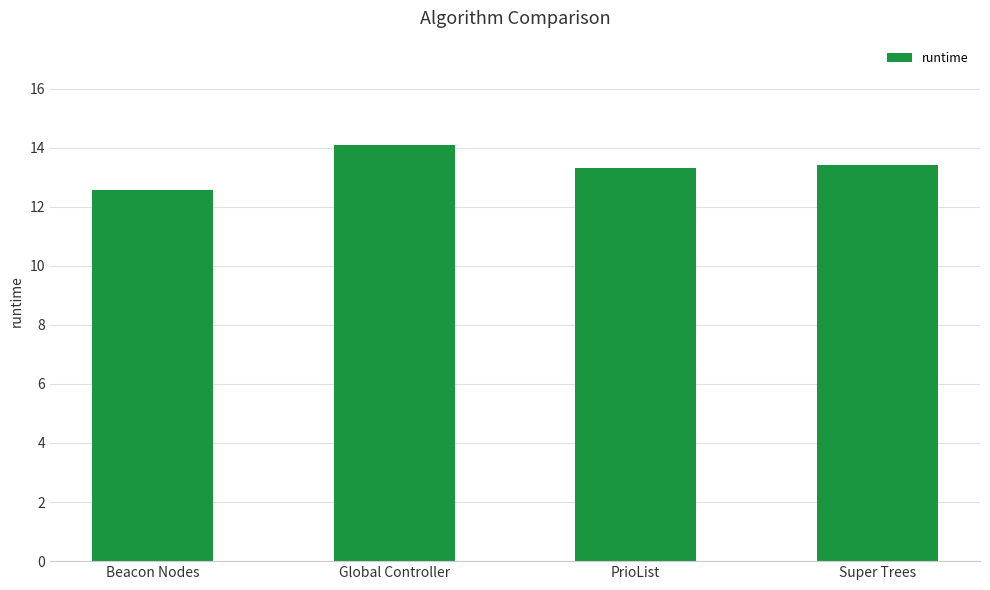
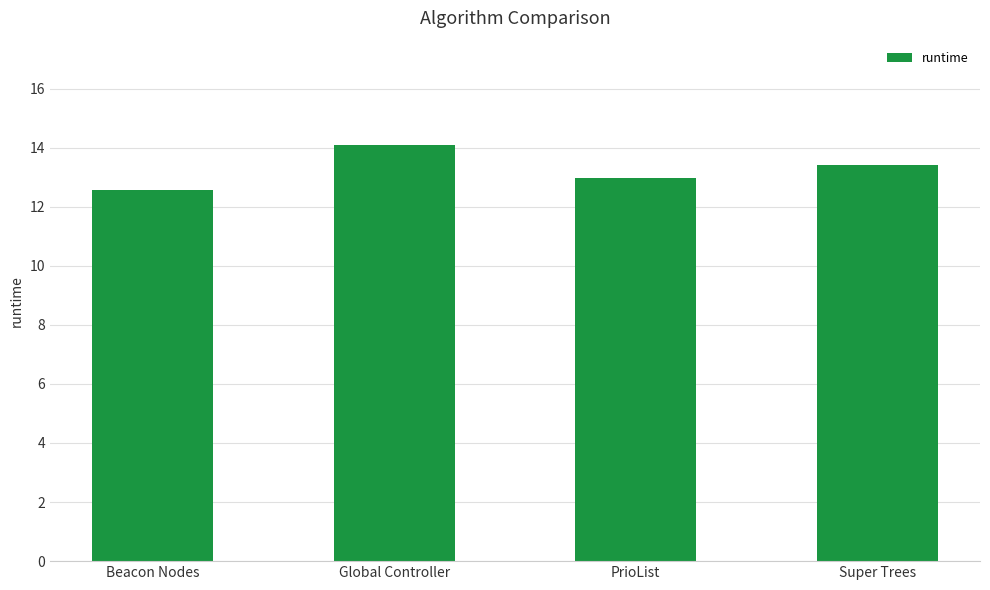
PrioList: 13.3 -> 13.0
